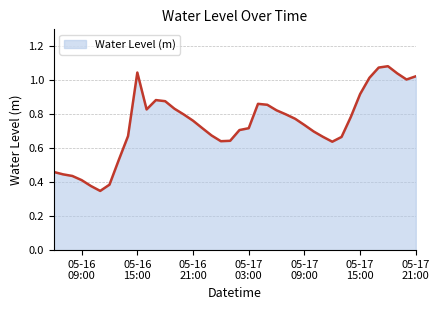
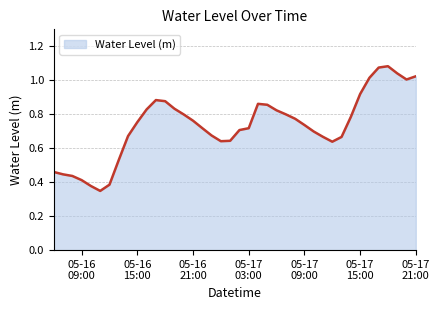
05-16 15:00: 1.05 -> 0.75
